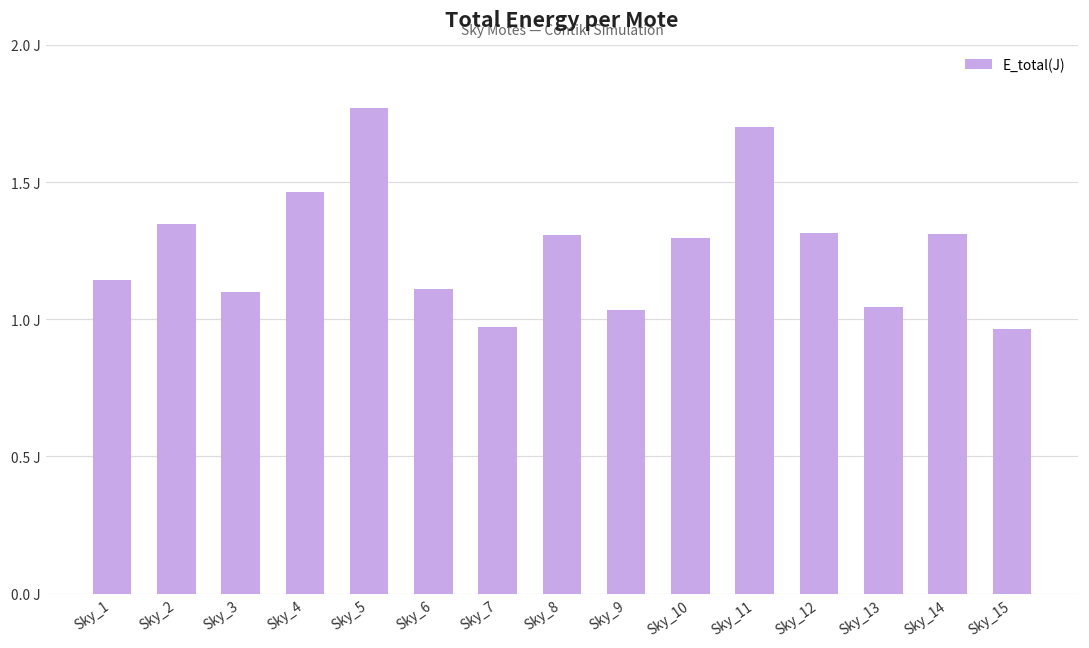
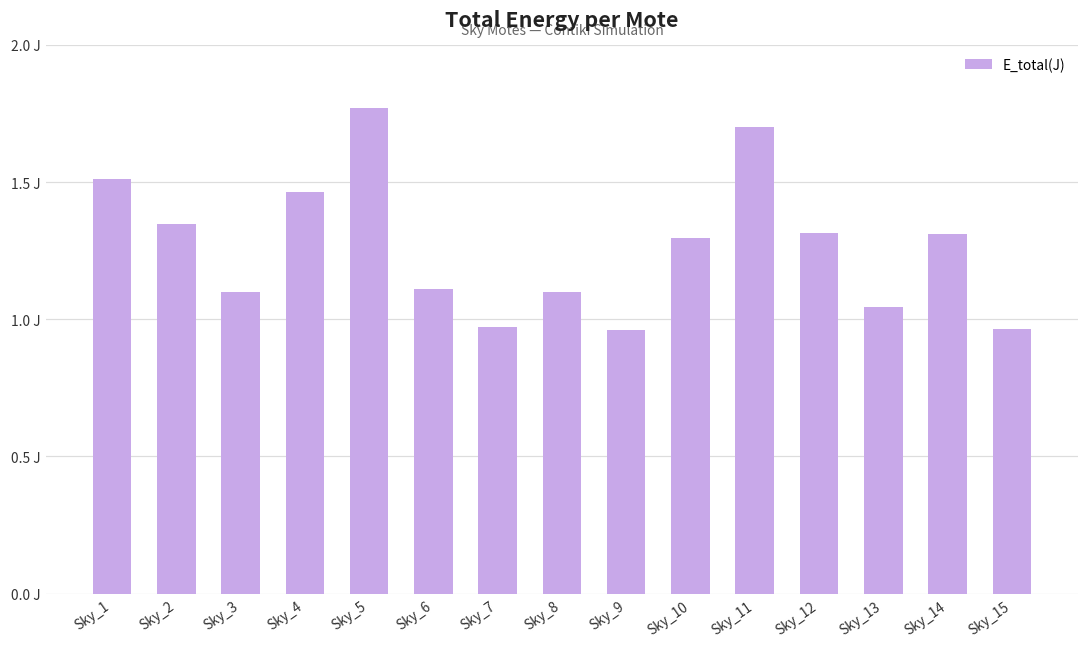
Sky_1: 1.14 J -> 1.51 J
Sky_8: 1.31 J -> 1.10 J
Sky_9: 1.04 J -> 0.96 J
